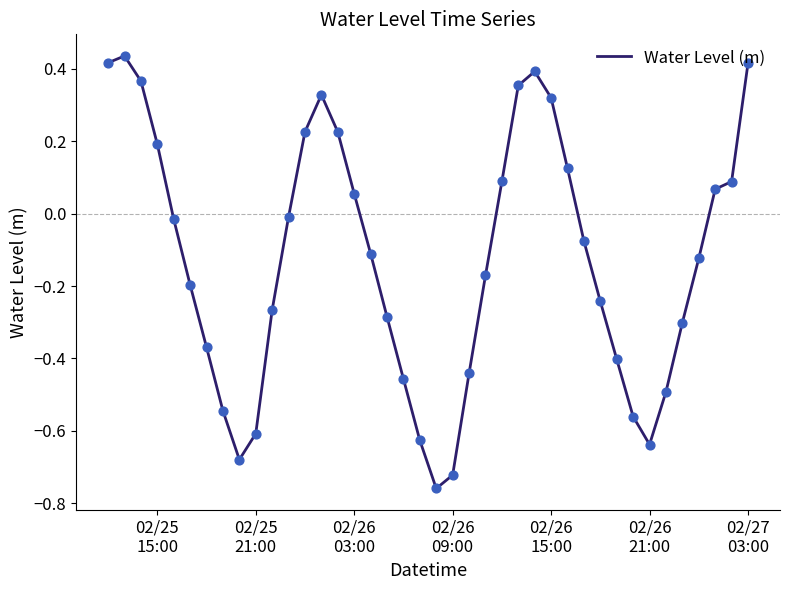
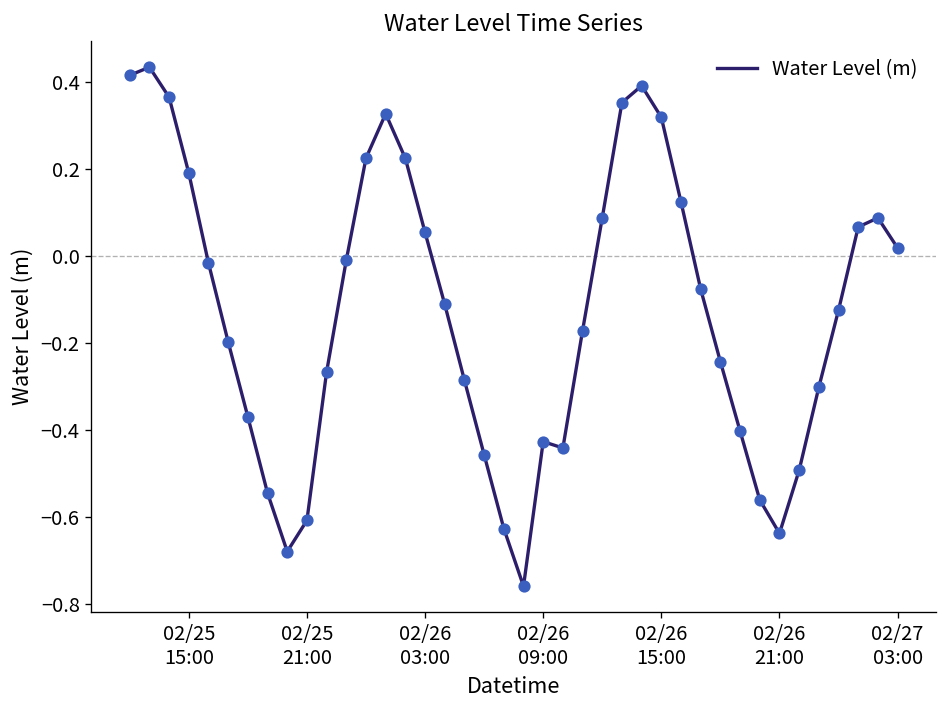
02/26 09:00: -0.72 -> -0.43
02/27 03:00: 0.41 -> 0.02
